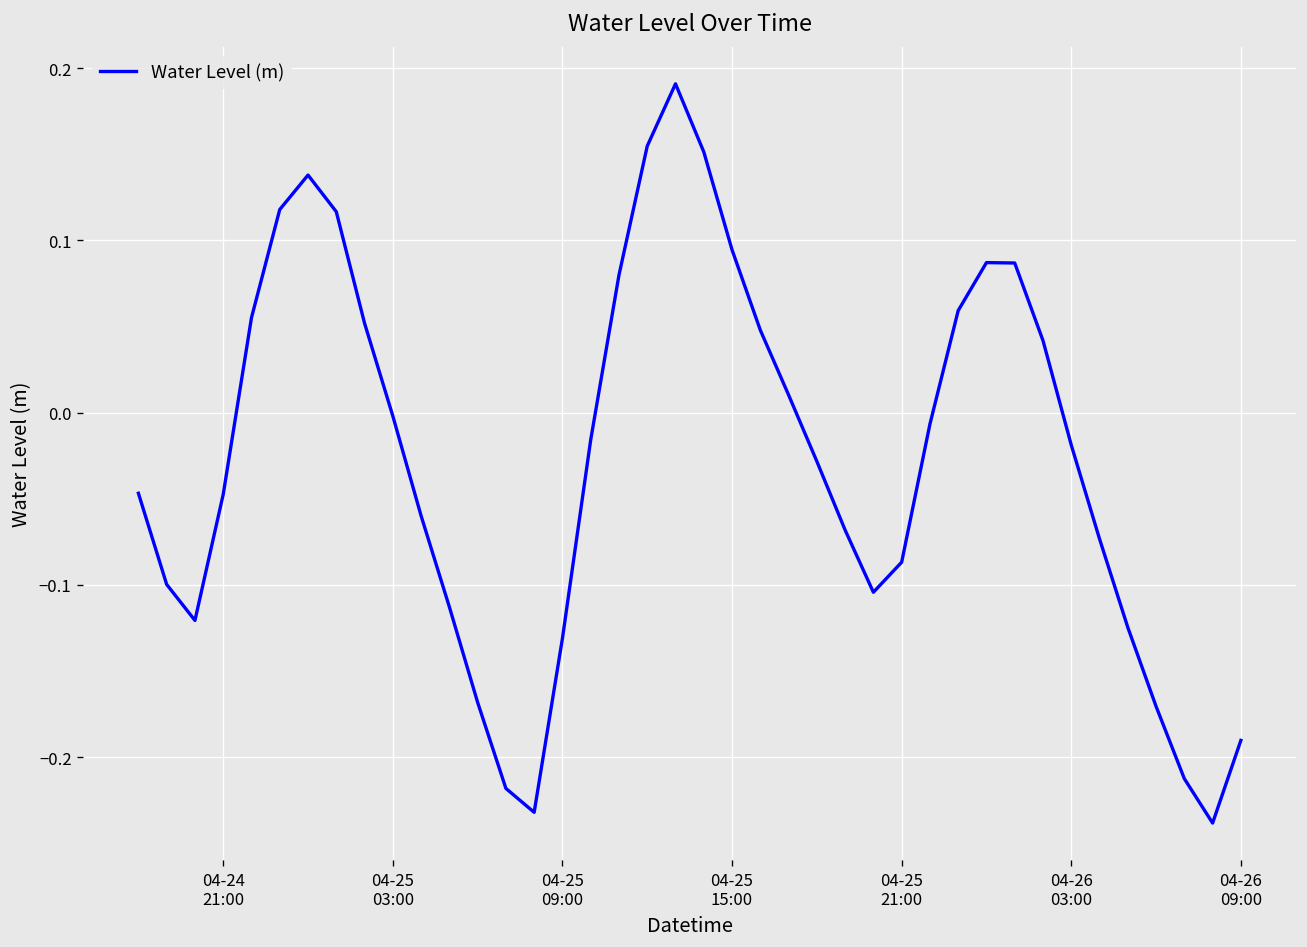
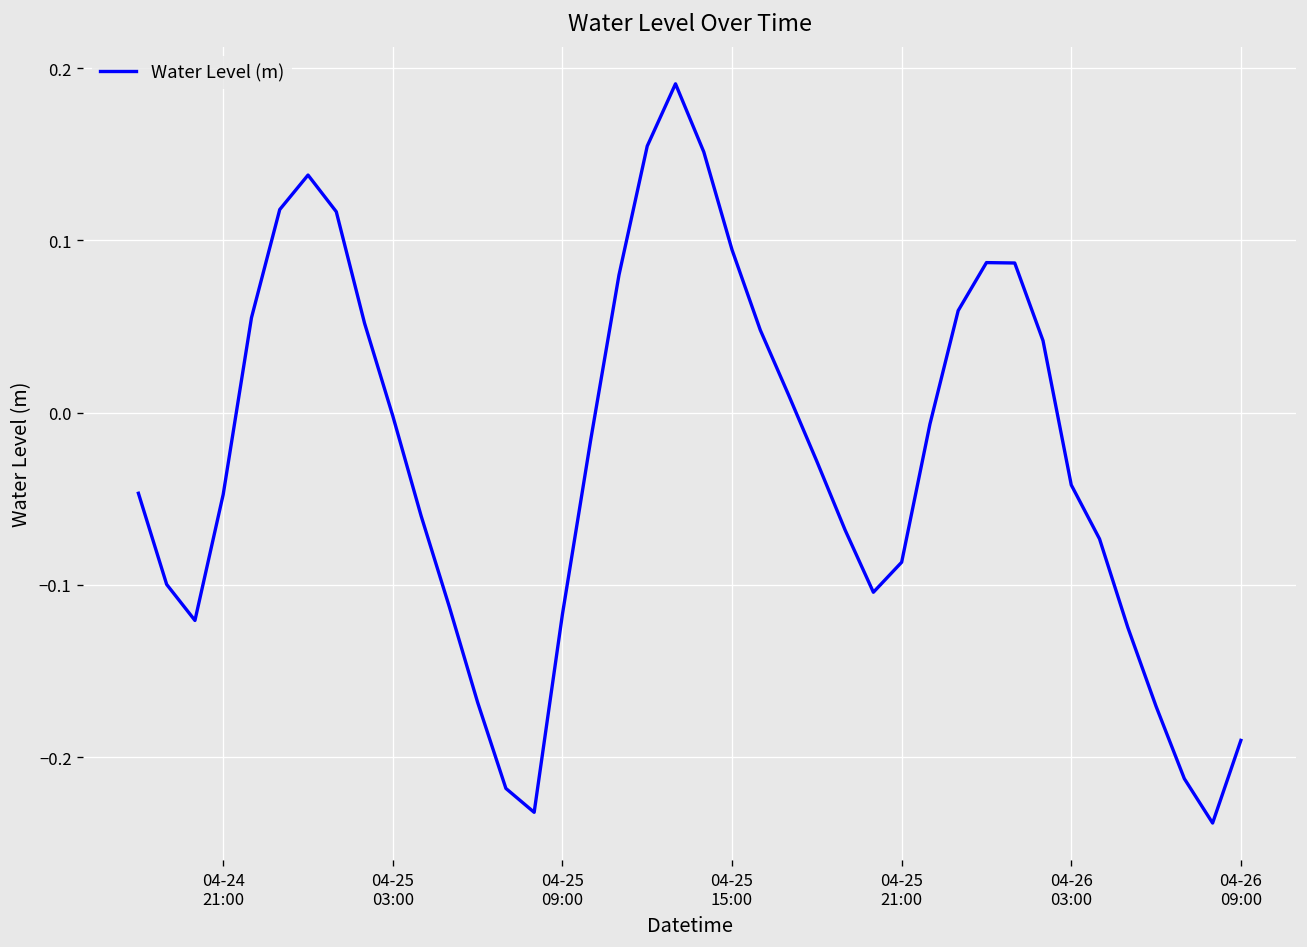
04-25 09:00: -0.131 -> -0.117
04-26 03:00: -0.019 -> -0.042
